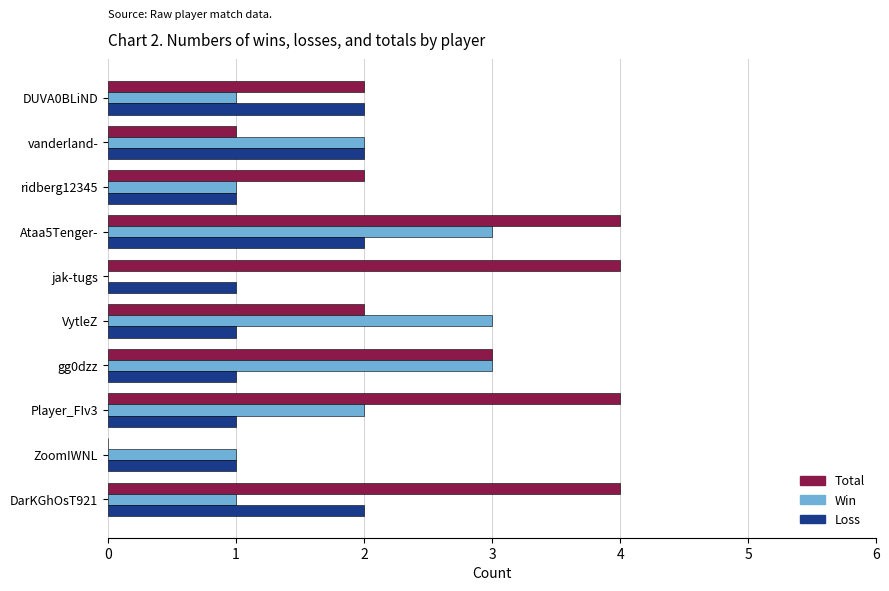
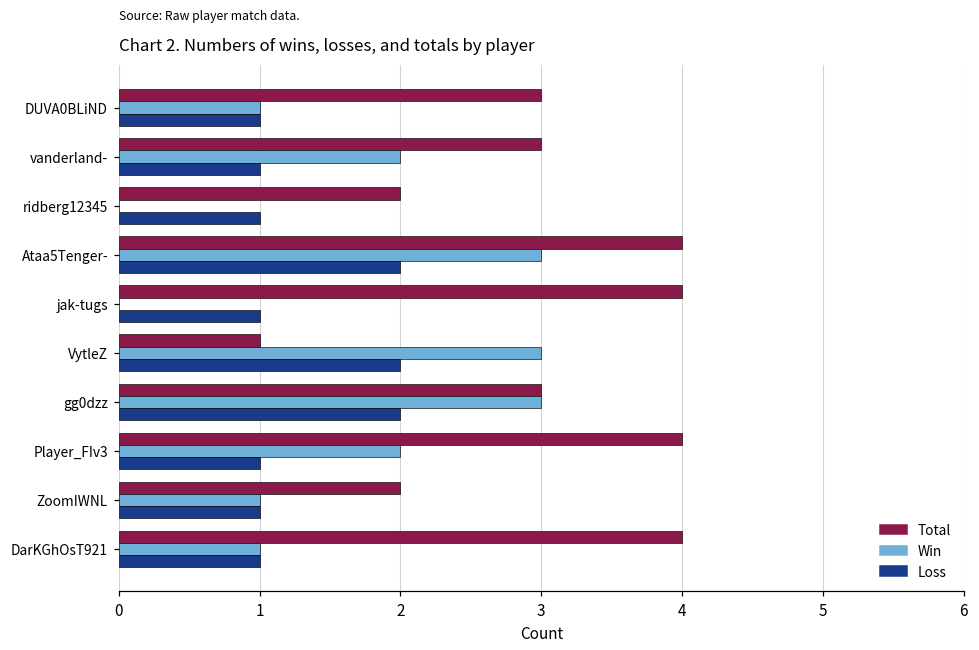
Total, DUVA0BLiND: 2 -> 3
Loss, DUVA0BLiND: 2 -> 1
Total, vanderland-: 1 -> 3
Loss, vanderland-: 2 -> 1
Win, ridberg12345: 1 -> 0
Total, VytleZ: 2 -> 1
Loss, VytleZ: 1 -> 2
Loss, gg0dzz: 1 -> 2
Total, ZoomIWNL: 0 -> 2
Loss, DarKGhOsT921: 2 -> 1
